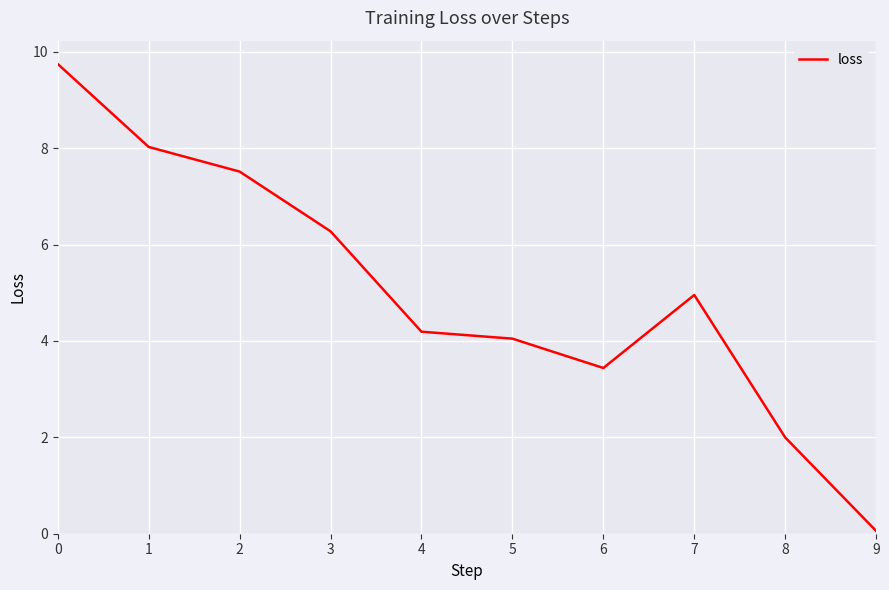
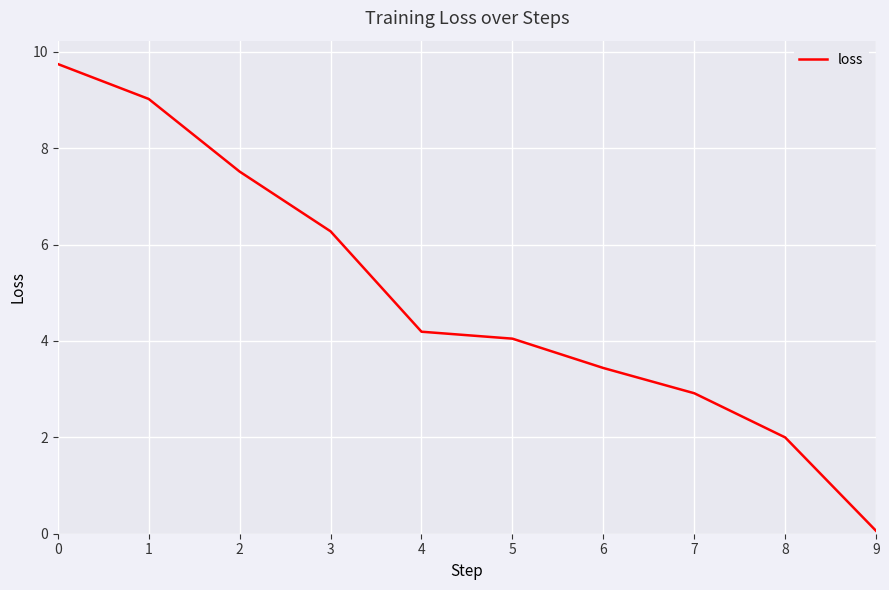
1: 8.0 -> 9.0
7: 5.0 -> 2.9
